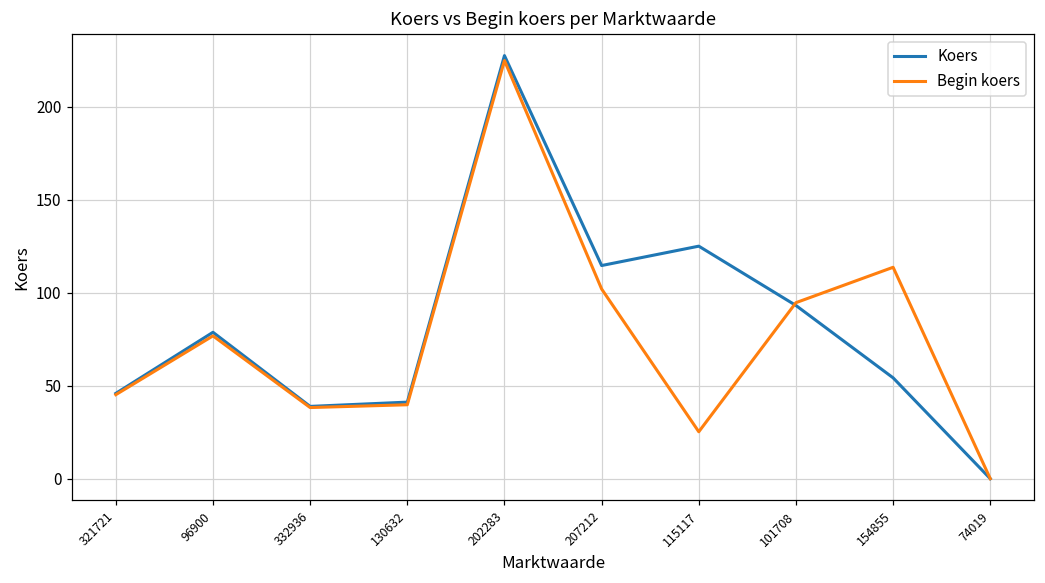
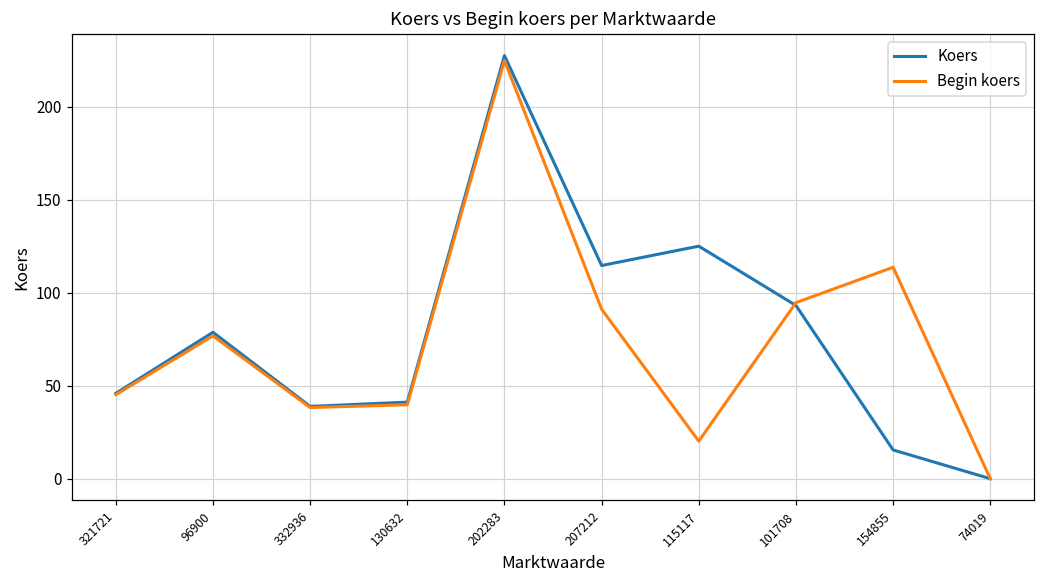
Begin koers, 207212: 102 -> 91
Begin koers, 115117: 25 -> 20
Koers, 154855: 54 -> 15
